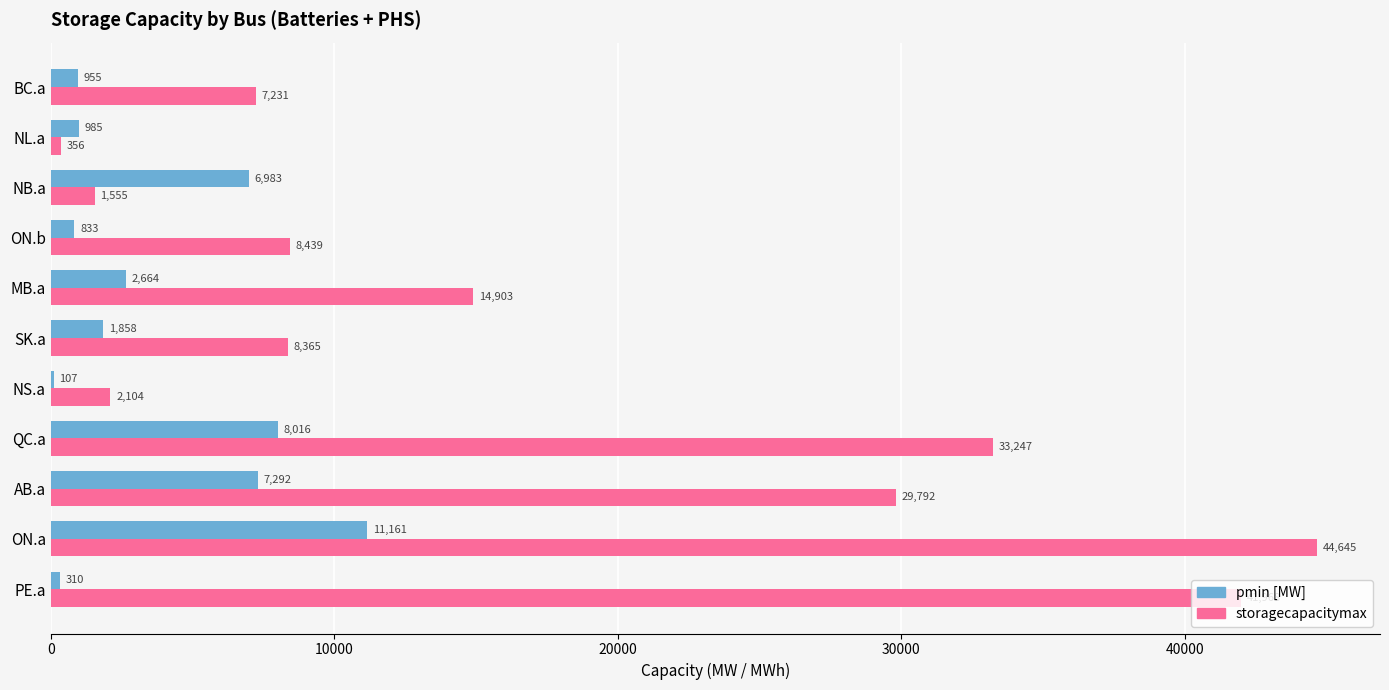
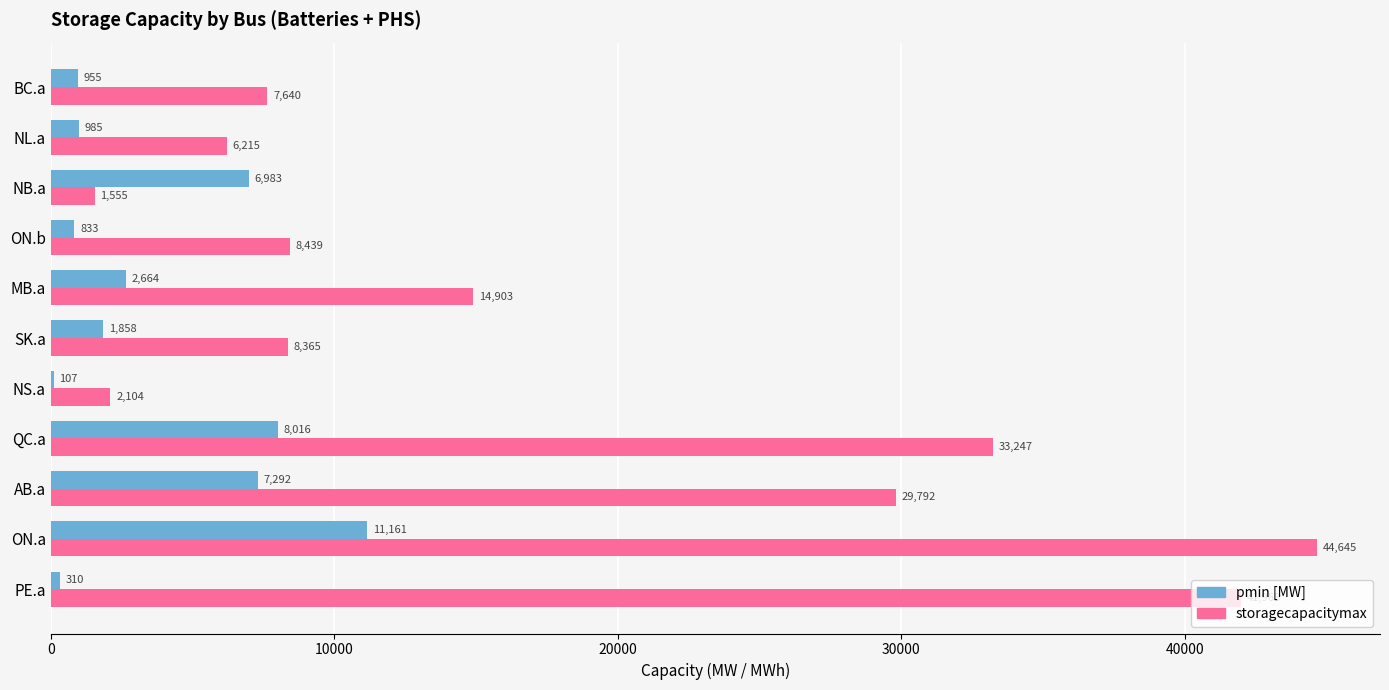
storagecapacitymax, BC.a: 7,231 -> 7,640
storagecapacitymax, NL.a: 356 -> 6,215
